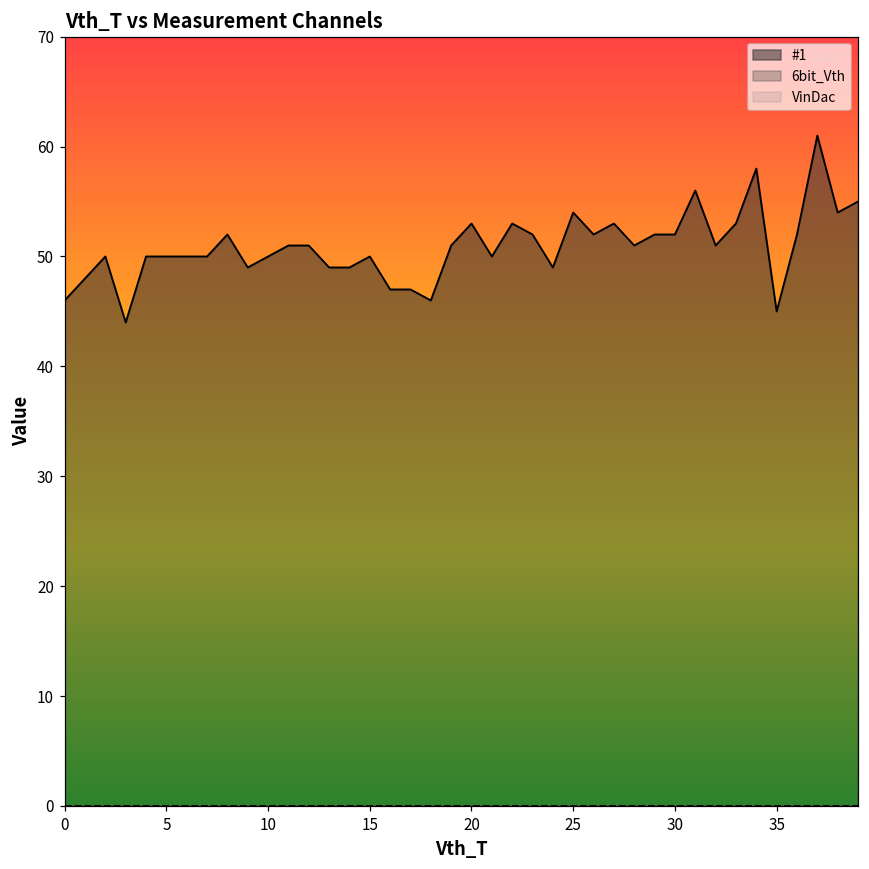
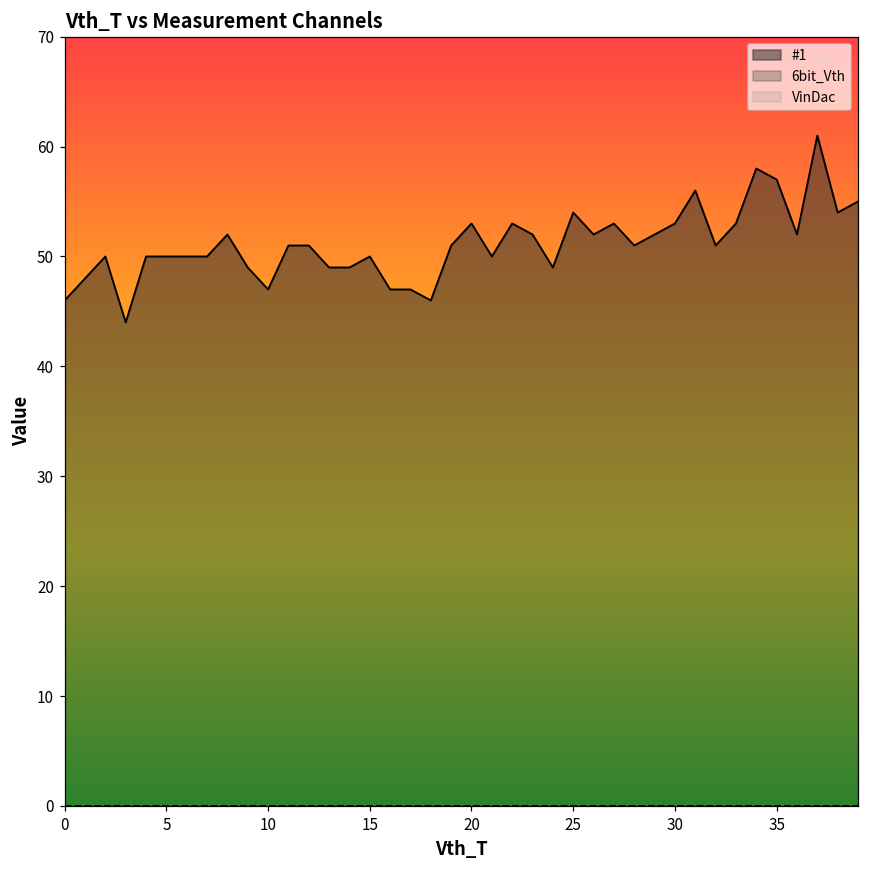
#1, 10: 50 -> 47
#1, 30: 52 -> 53
#1, 35: 45 -> 57
